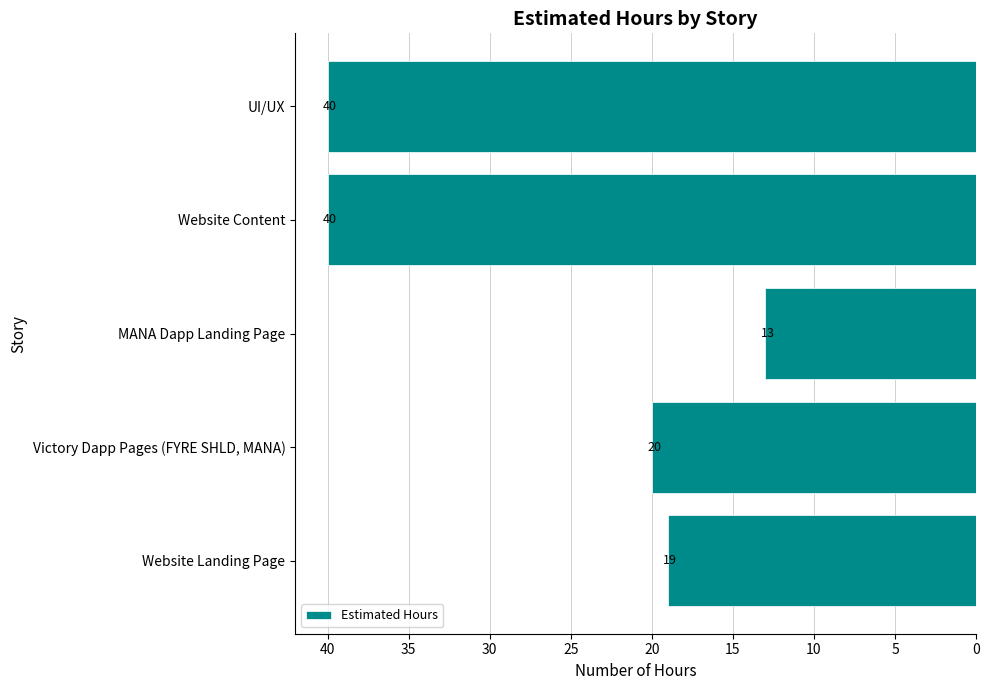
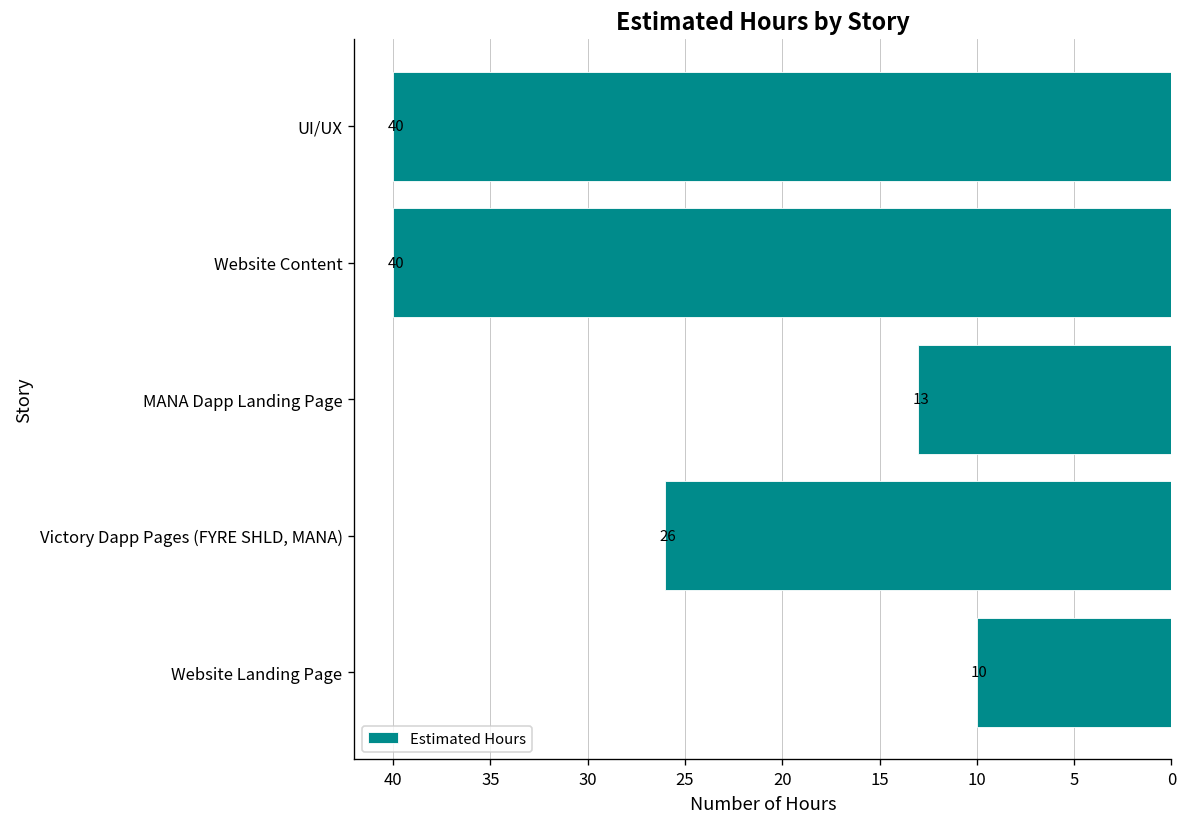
Victory Dapp Pages (FYRE SHLD, MANA): 20 -> 26
Website Landing Page: 19 -> 10
